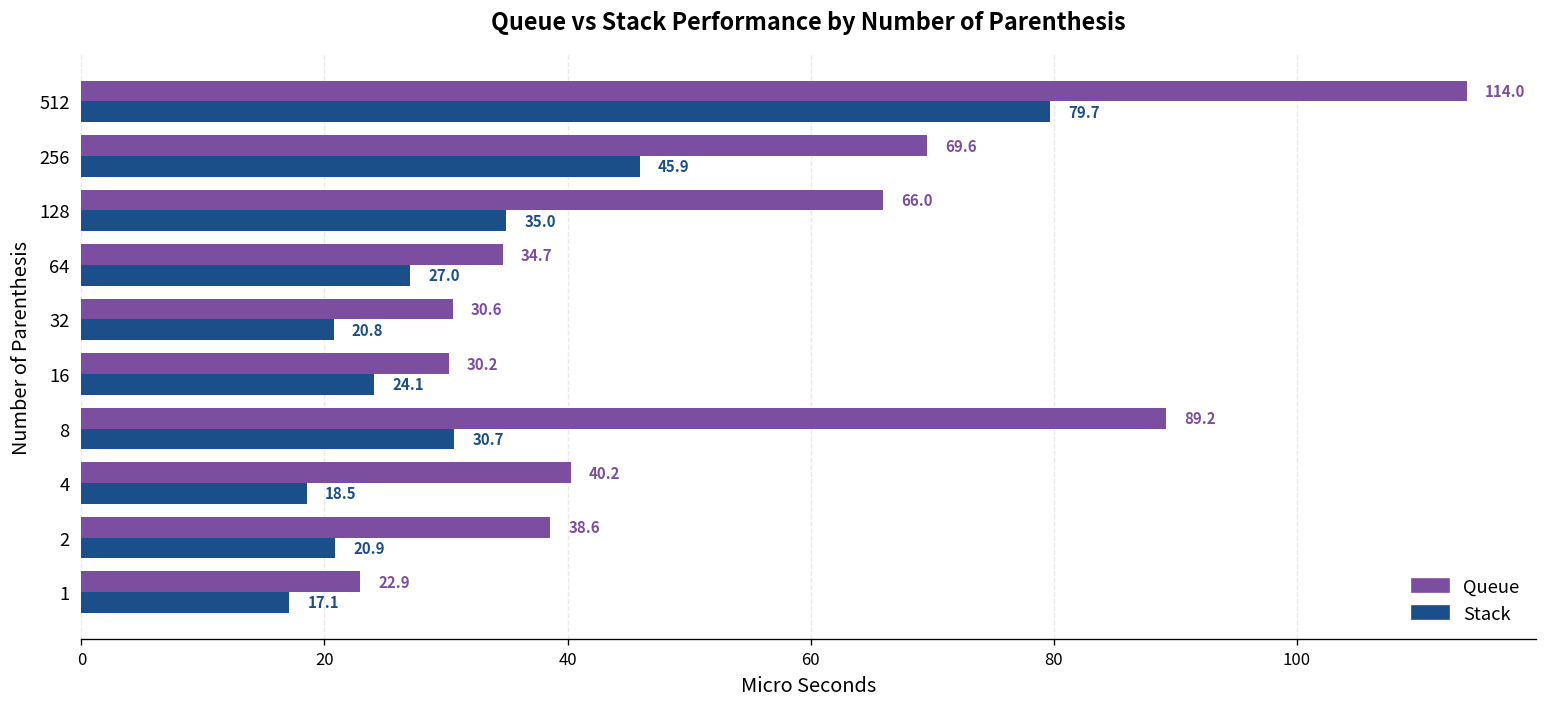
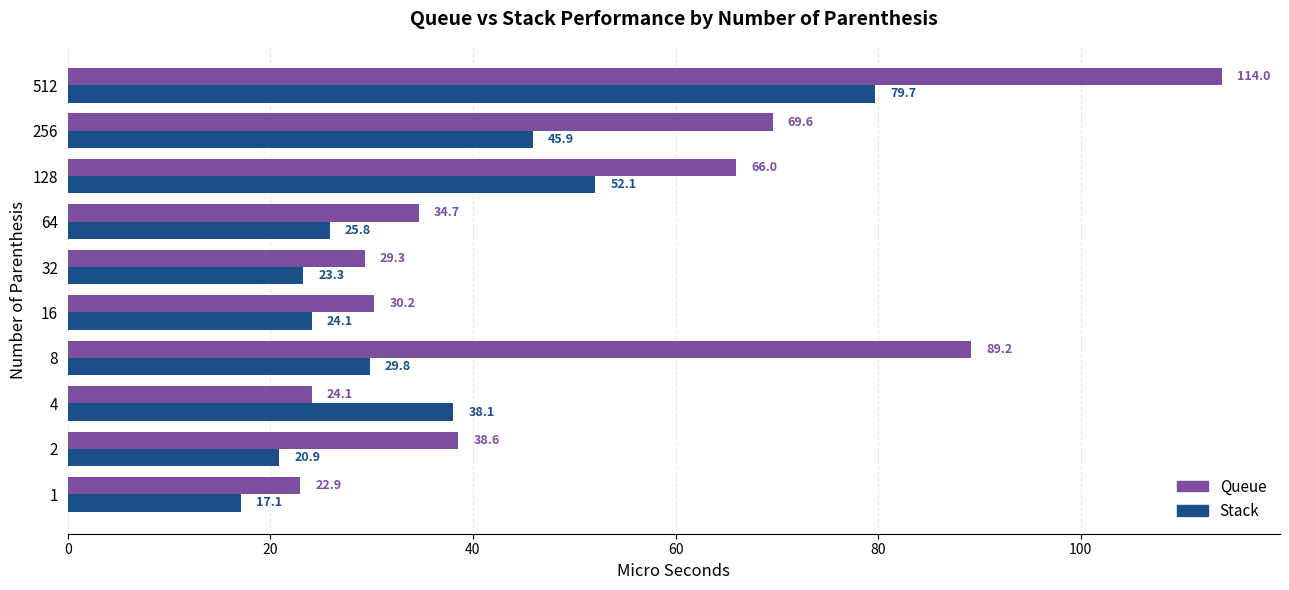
Stack, 128: 35.0 -> 52.1
Stack, 64: 27.0 -> 25.8
Queue, 32: 30.6 -> 29.3
Stack, 32: 20.8 -> 23.3
Stack, 8: 30.7 -> 29.8
Queue, 4: 40.2 -> 24.1
Stack, 4: 18.5 -> 38.1
